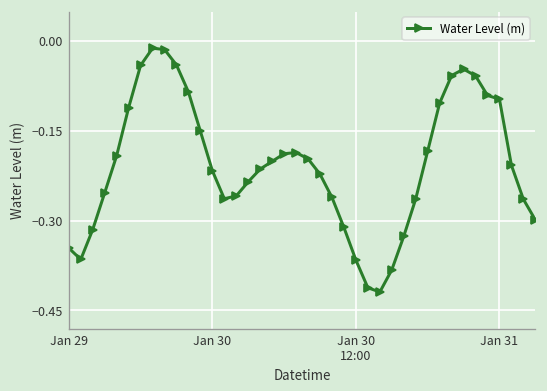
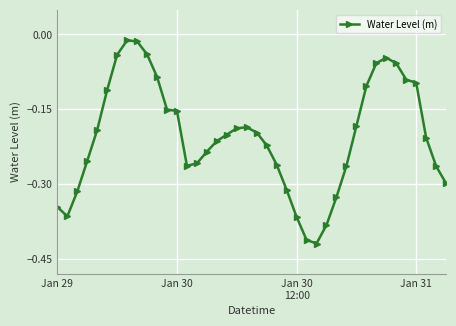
Jan 30: -0.22 -> -0.15
